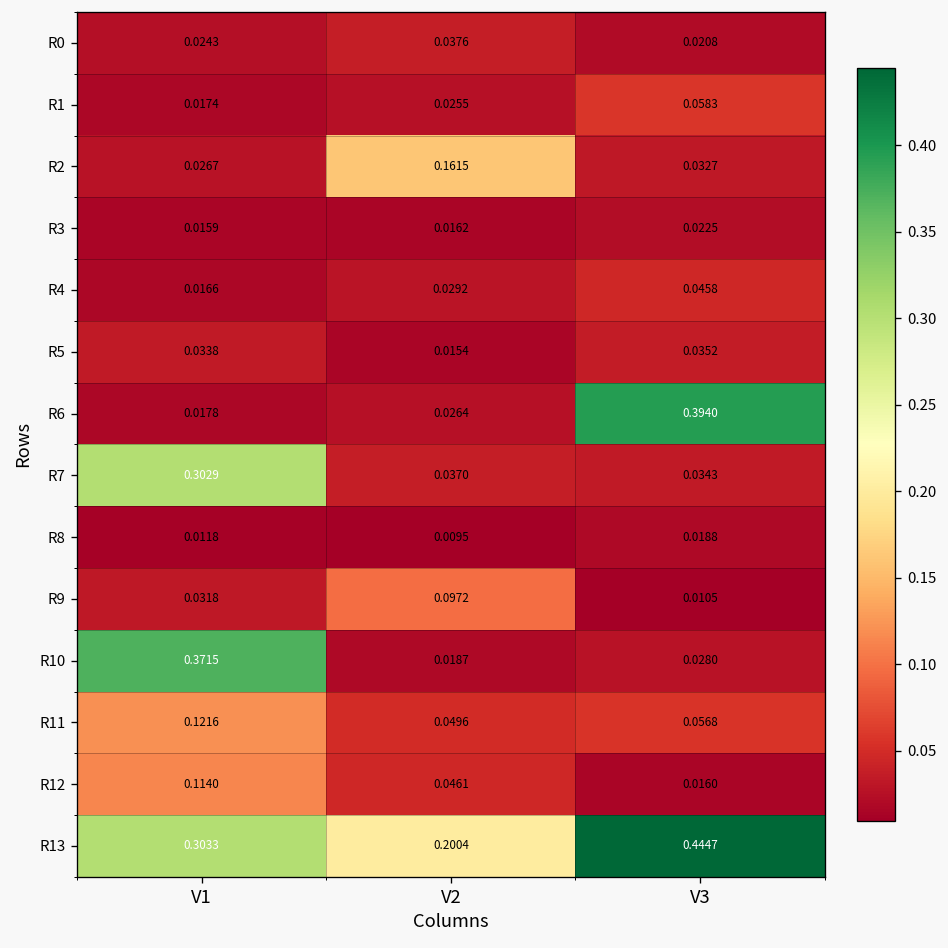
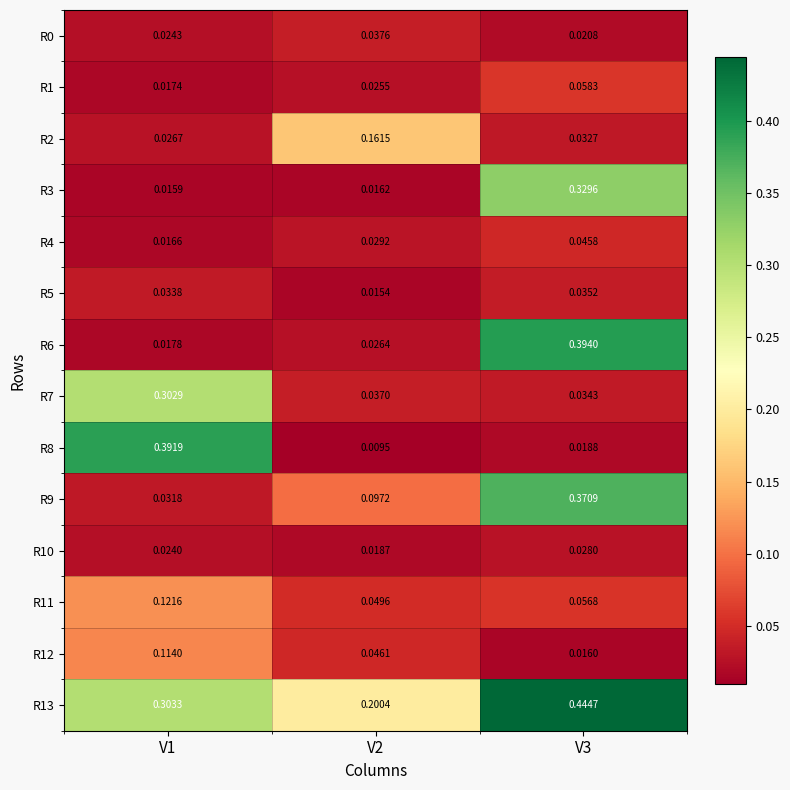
R3, V3: 0.0225 -> 0.3296
R8, V1: 0.0118 -> 0.3919
R9, V3: 0.0105 -> 0.3709
R10, V1: 0.3715 -> 0.0240
